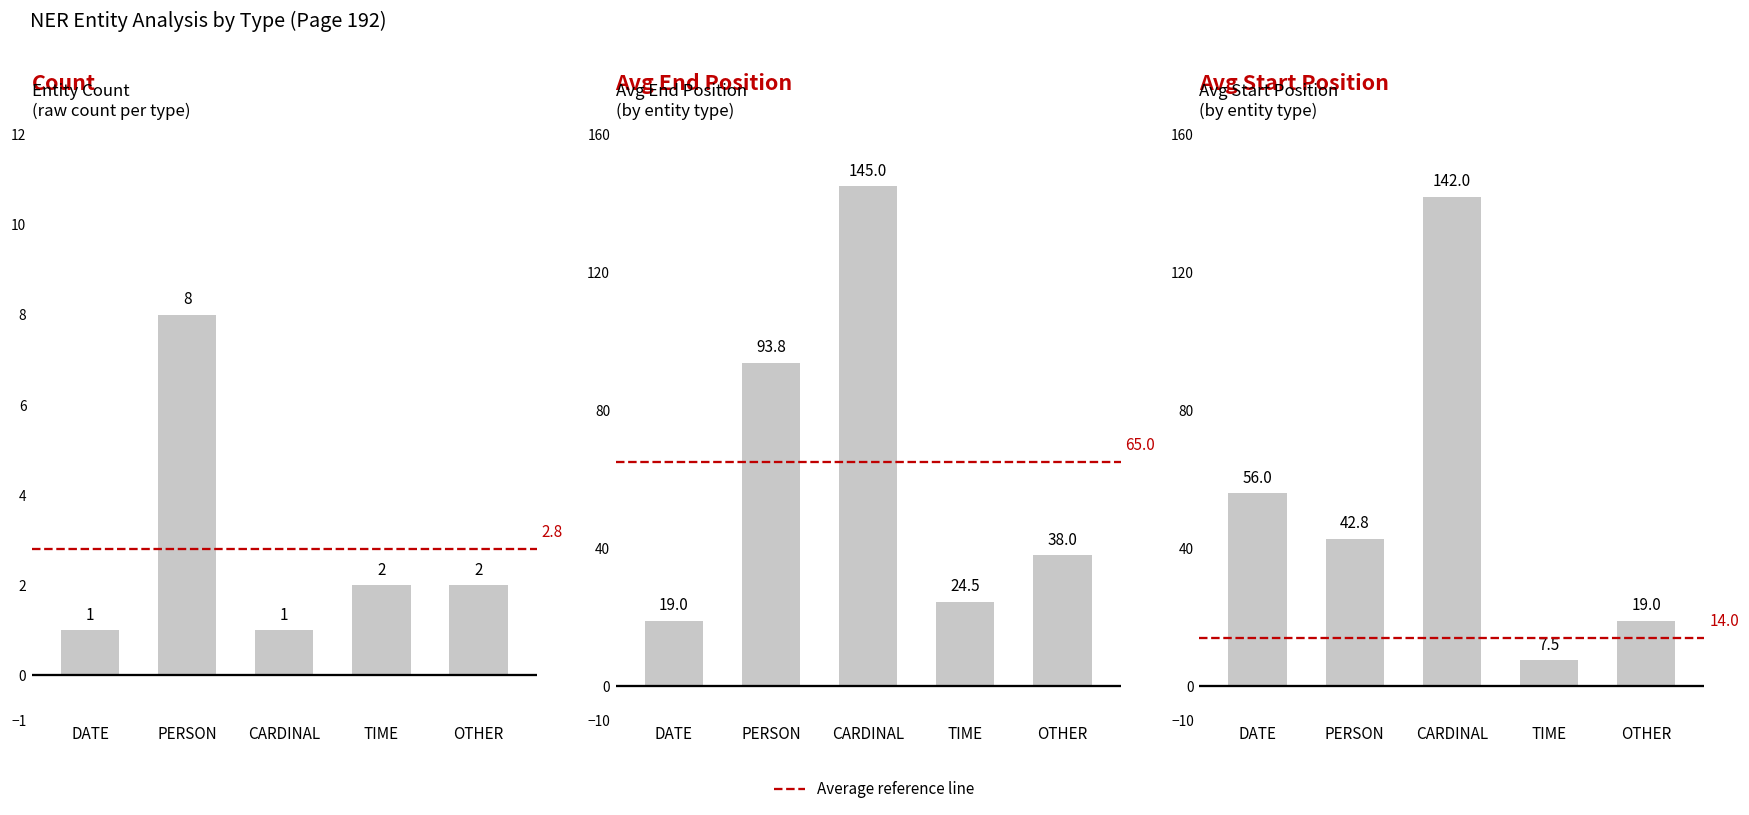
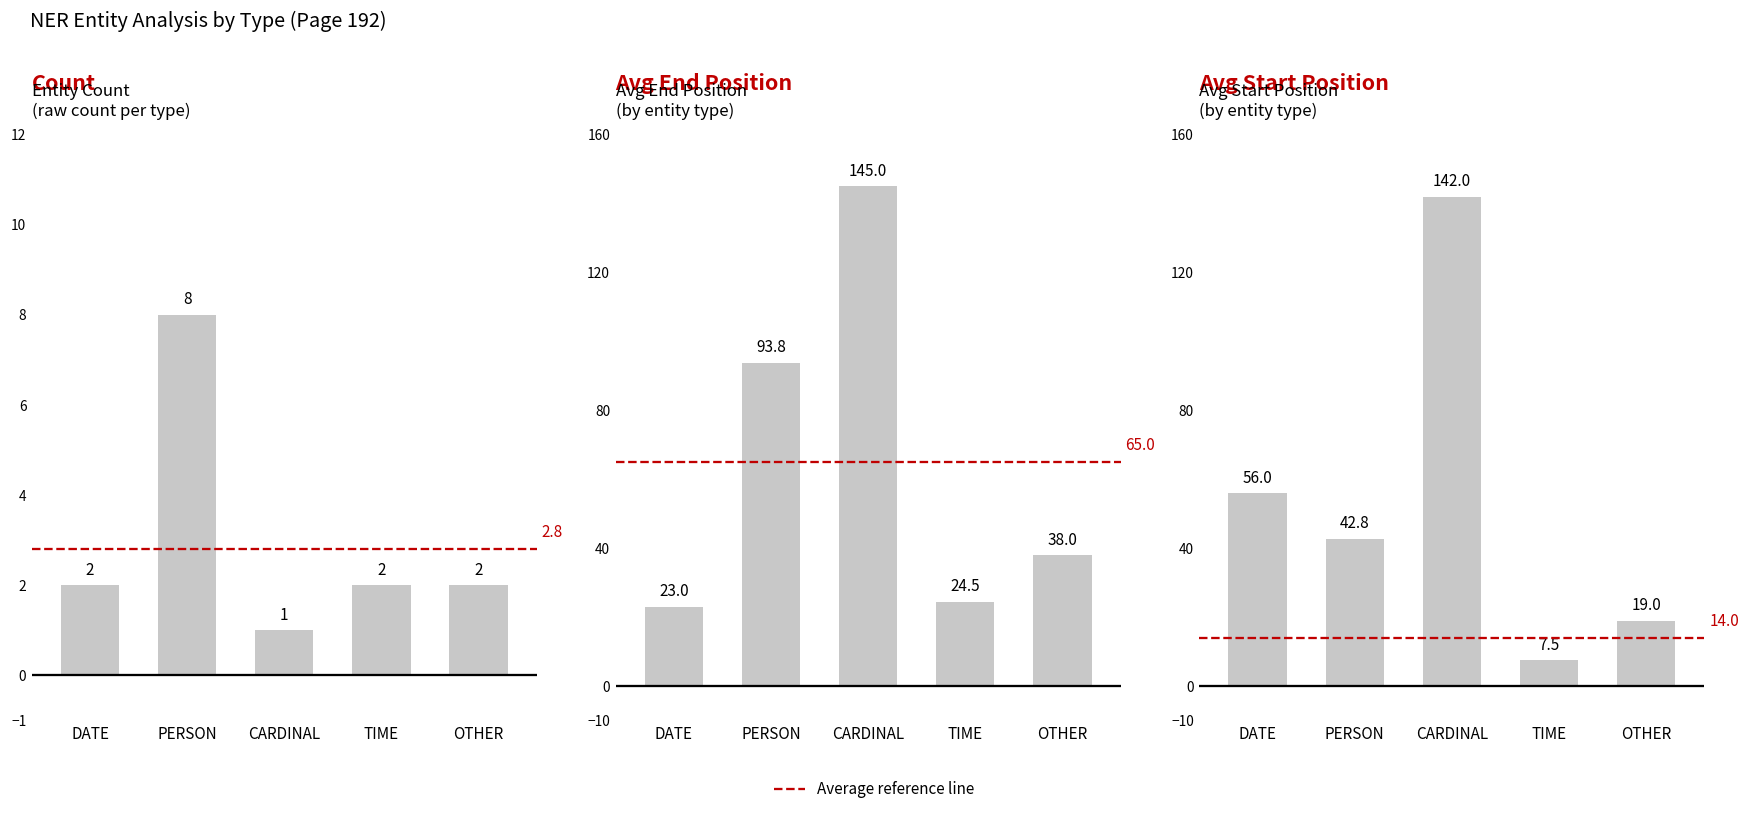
Entity Count (raw count per type), DATE: 1 -> 2
Avg End Position (by entity type), DATE: 19.0 -> 23.0
